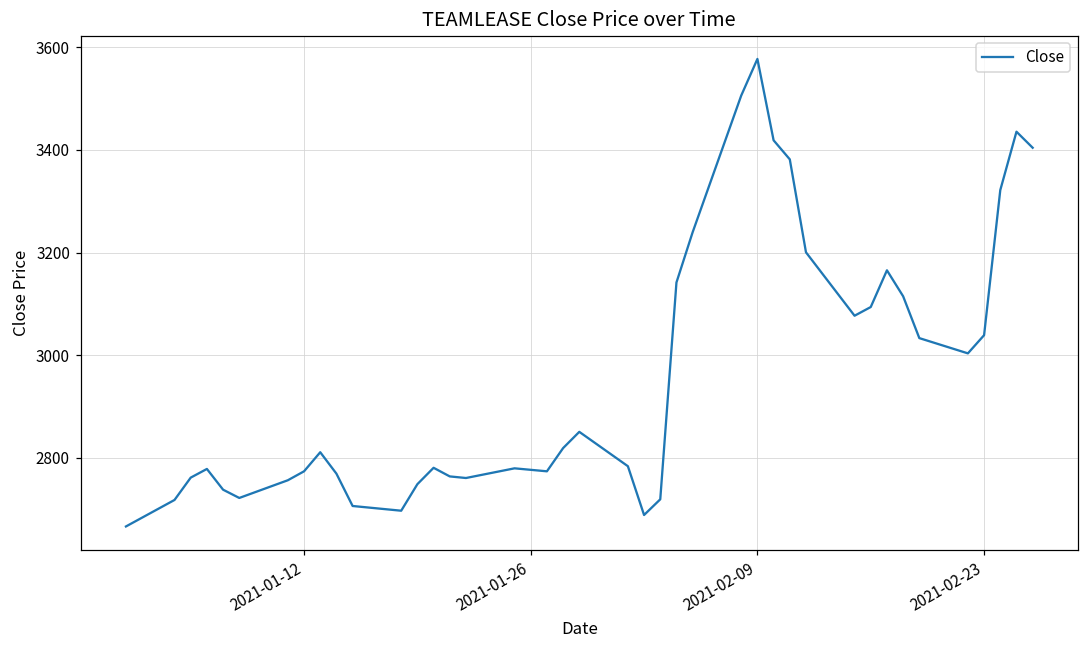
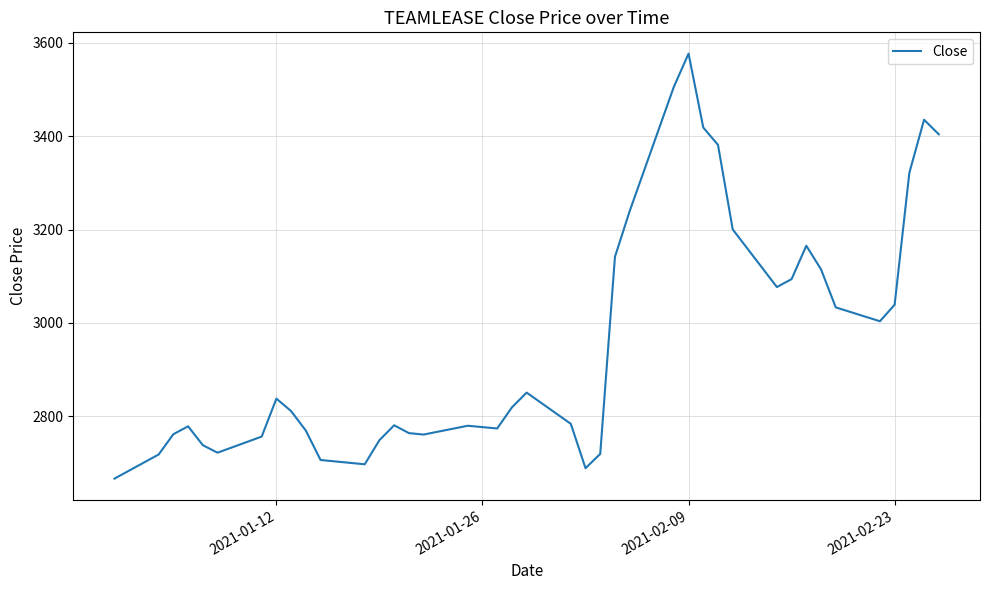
2021-01-12: 2770 -> 2840
